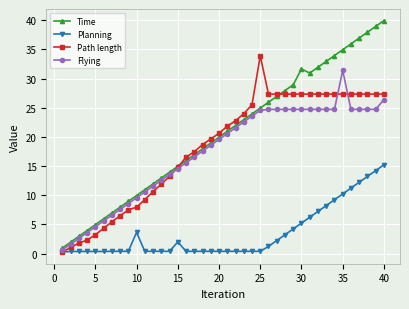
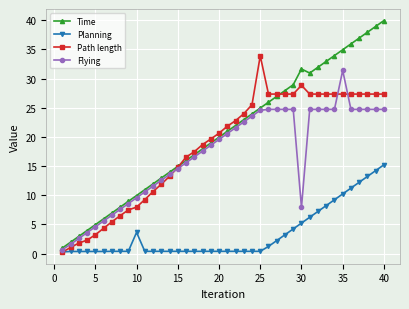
Planning, 15: 2 -> 0
Path length, 30: 27 -> 29
Flying, 30: 25 -> 8
Flying, 40: 26 -> 25
